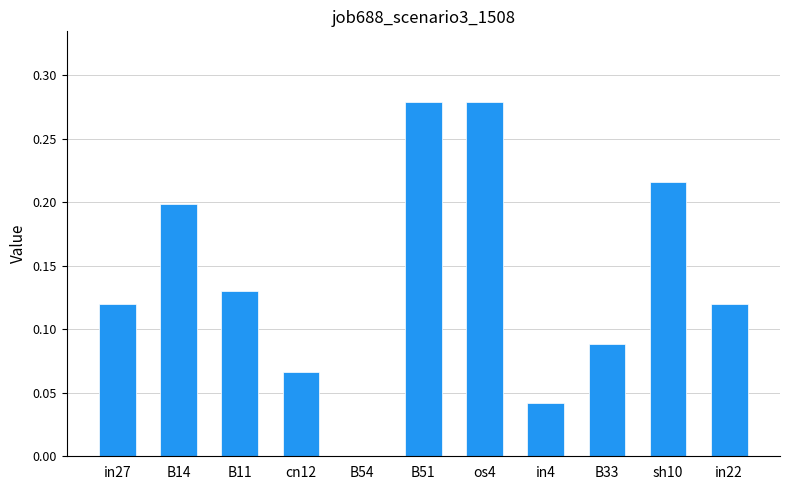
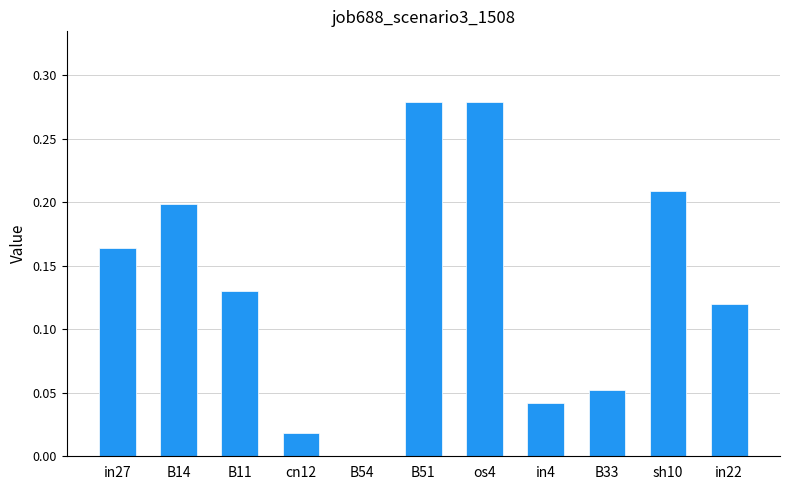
in27: 0.120 -> 0.164
cn12: 0.067 -> 0.018
B33: 0.088 -> 0.052
sh10: 0.216 -> 0.208
